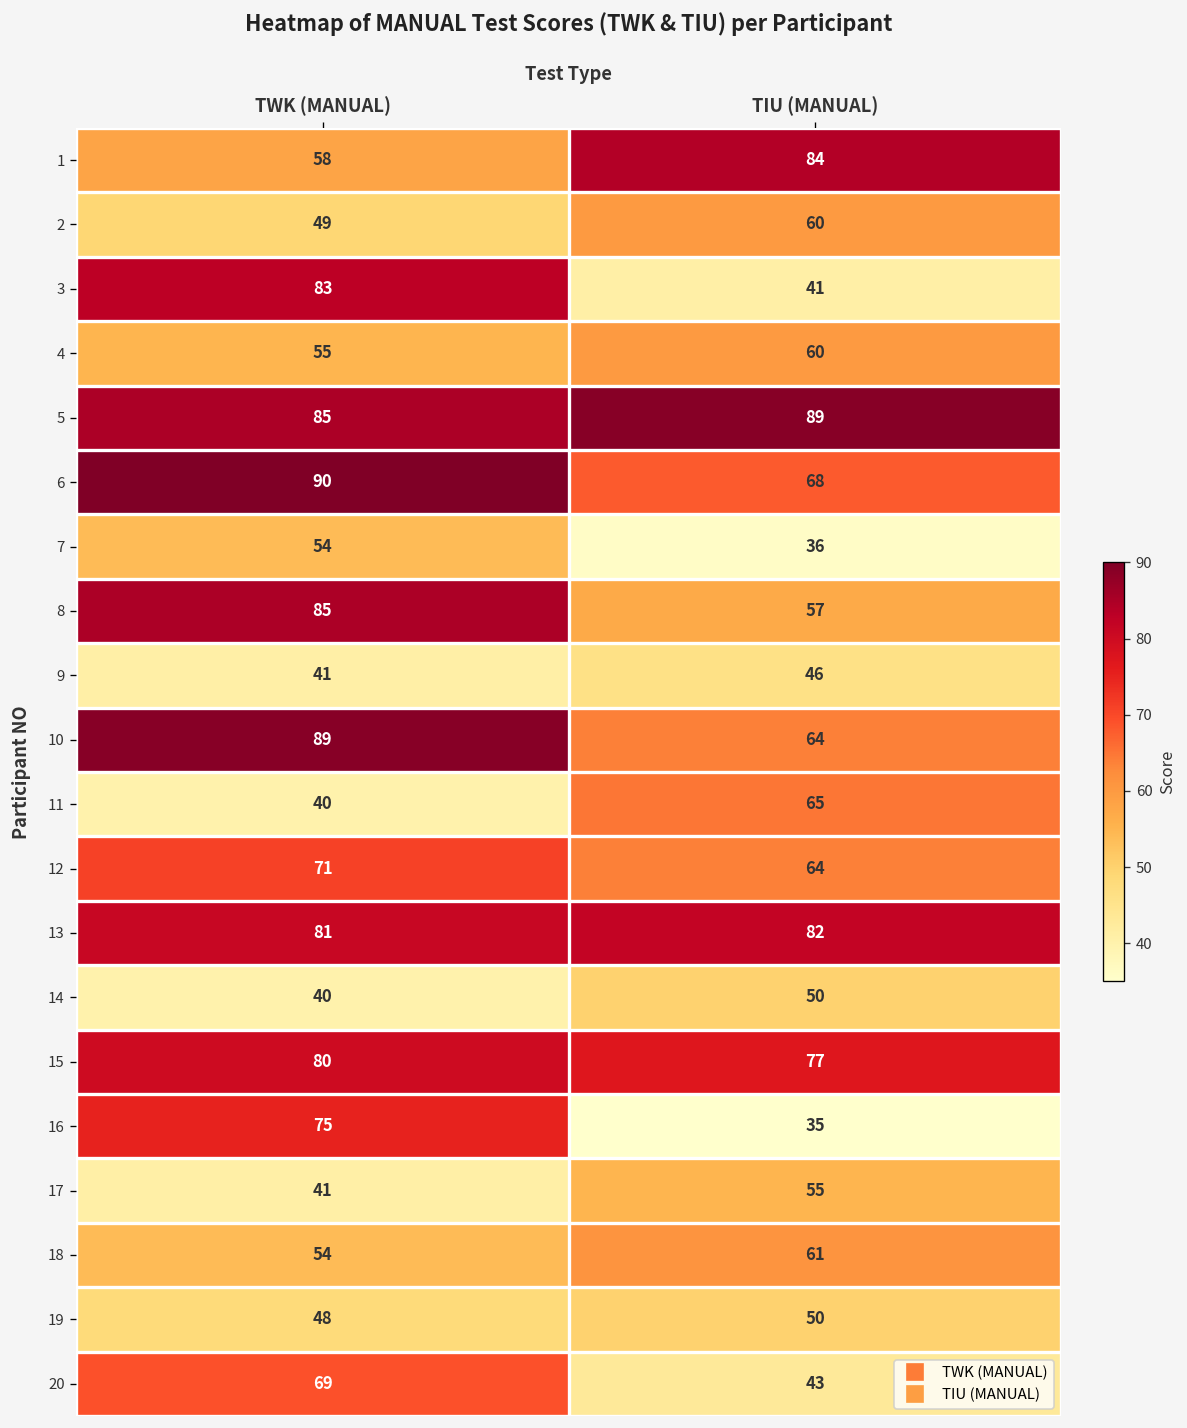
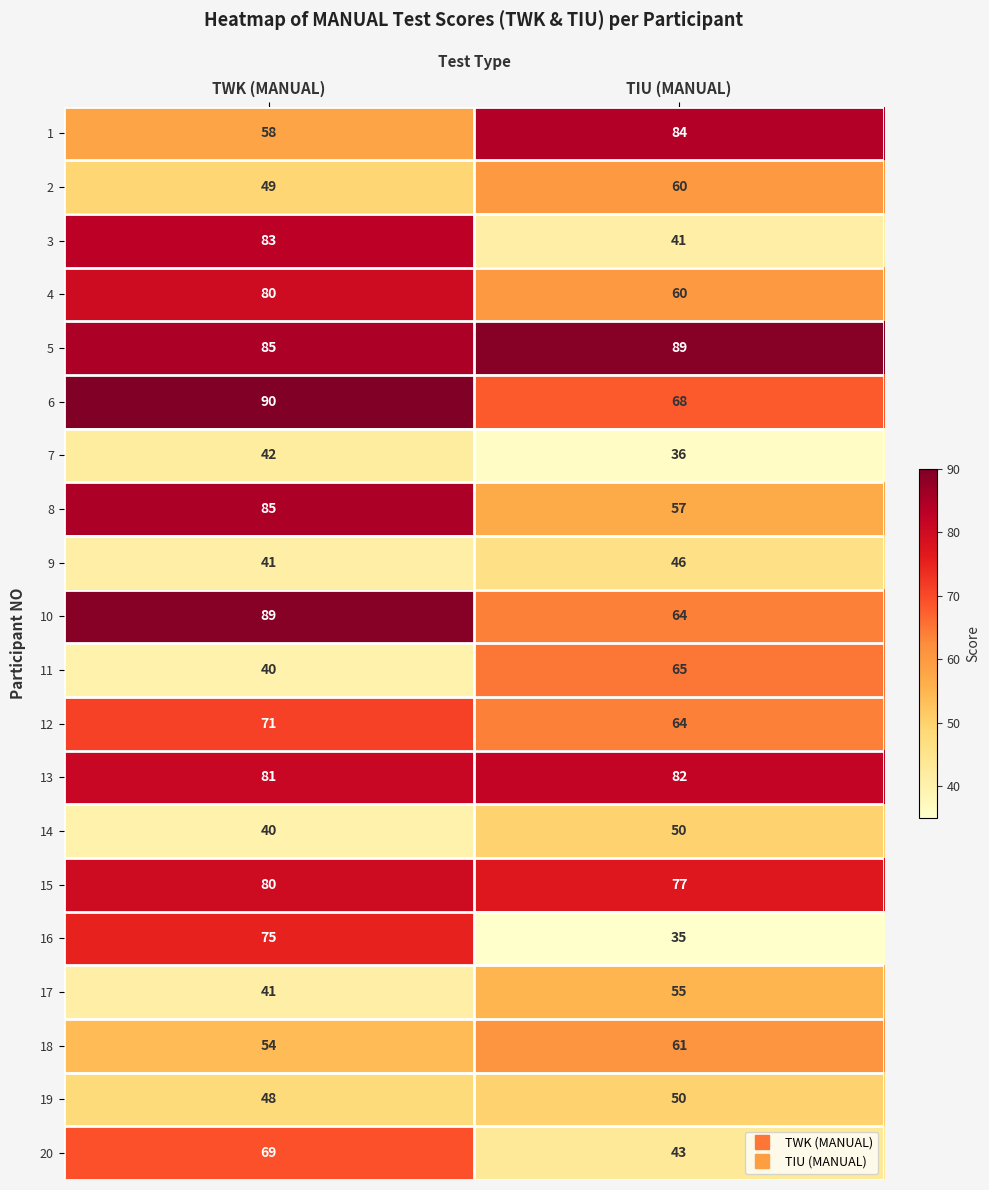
4, TWK (MANUAL): 55 -> 80
7, TWK (MANUAL): 54 -> 42
